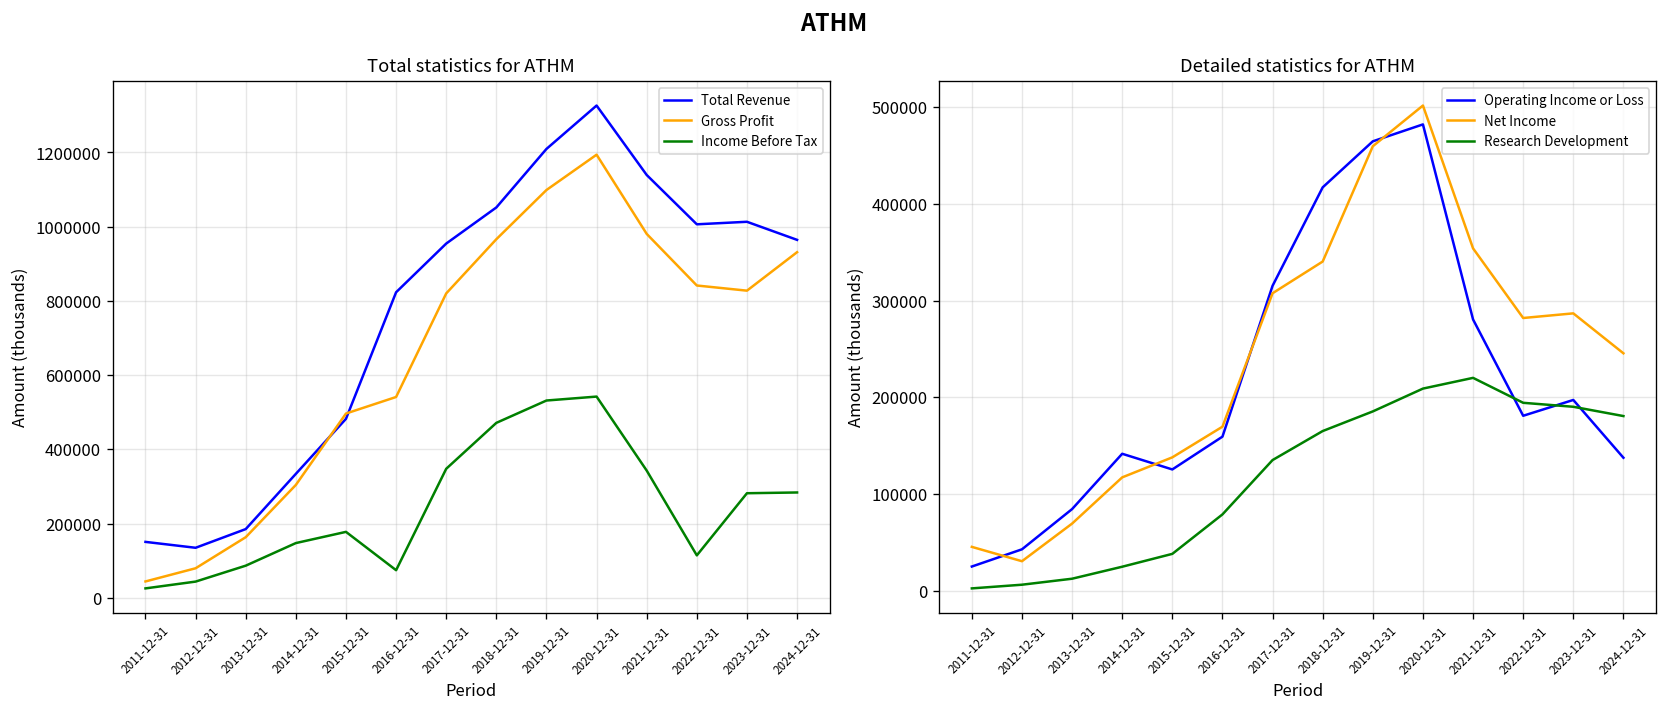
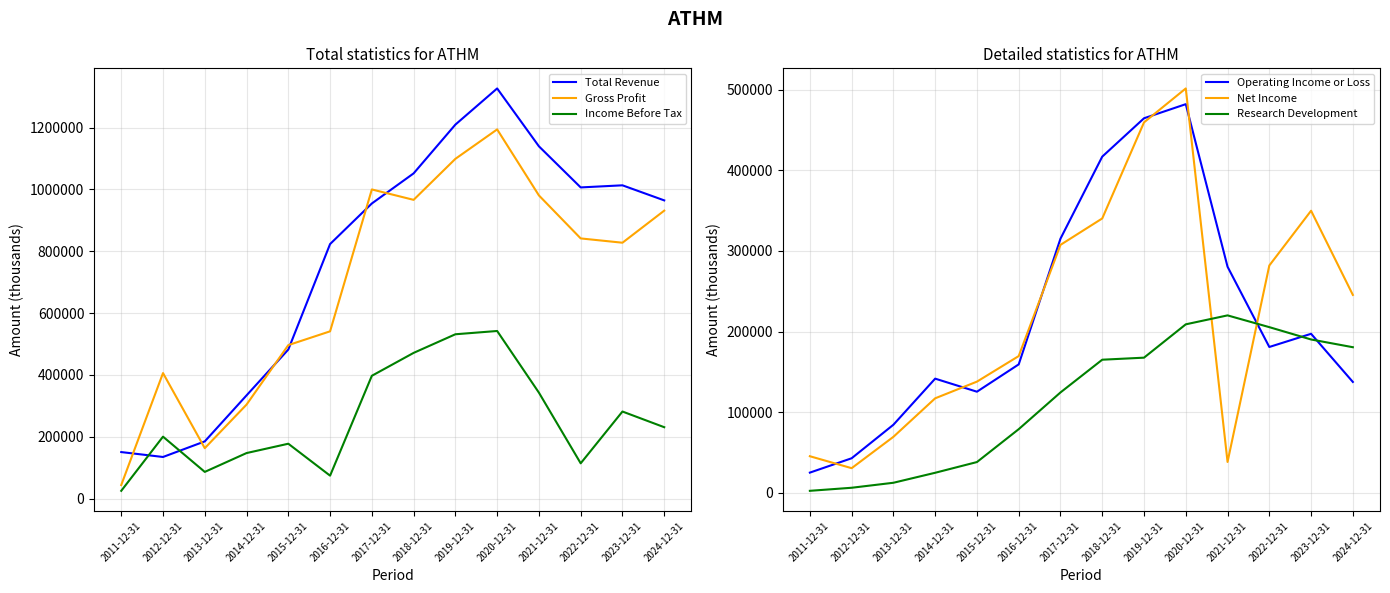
Total statistics for ATHM, Gross Profit, 2012-12-31: 80000 -> 410000
Total statistics for ATHM, Income Before Tax, 2012-12-31: 40000 -> 200000
Total statistics for ATHM, Gross Profit, 2017-12-31: 820000 -> 1000000
Total statistics for ATHM, Income Before Tax, 2017-12-31: 350000 -> 400000
Total statistics for ATHM, Income Before Tax, 2024-12-31: 280000 -> 230000
Detailed statistics for ATHM, Research Development, 2017-12-31: 140000 -> 120000
Detailed statistics for ATHM, Research Development, 2019-12-31: 190000 -> 170000
Detailed statistics for ATHM, Net Income, 2021-12-31: 350000 -> 40000
Detailed statistics for ATHM, Research Development, 2022-12-31: 190000 -> 210000
Detailed statistics for ATHM, Net Income, 2023-12-31: 290000 -> 350000
